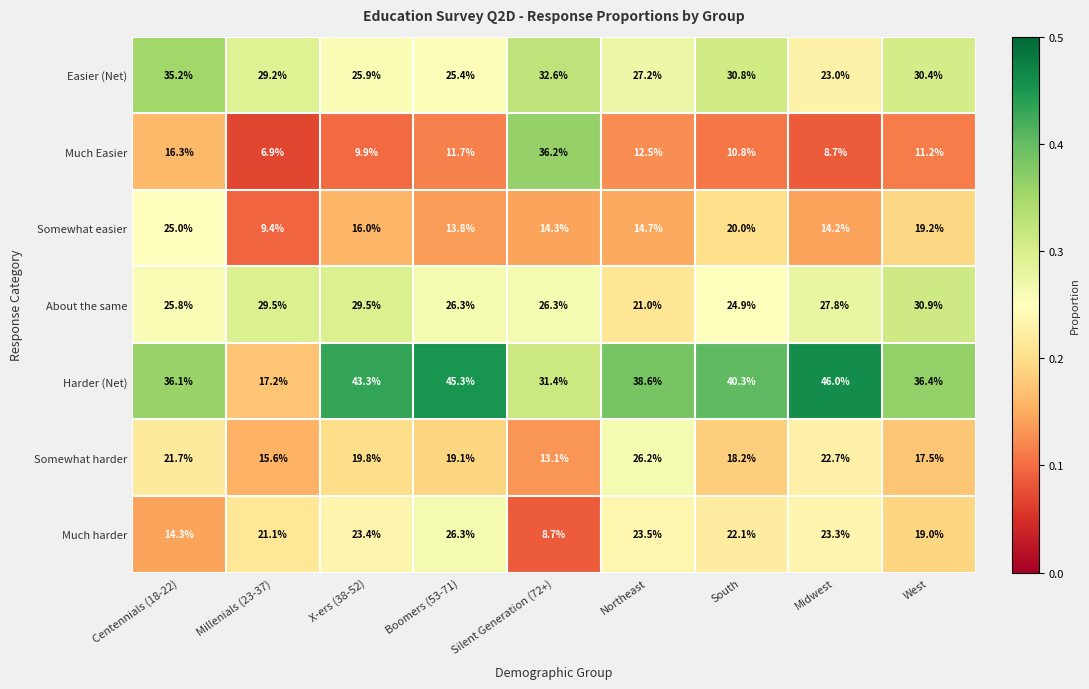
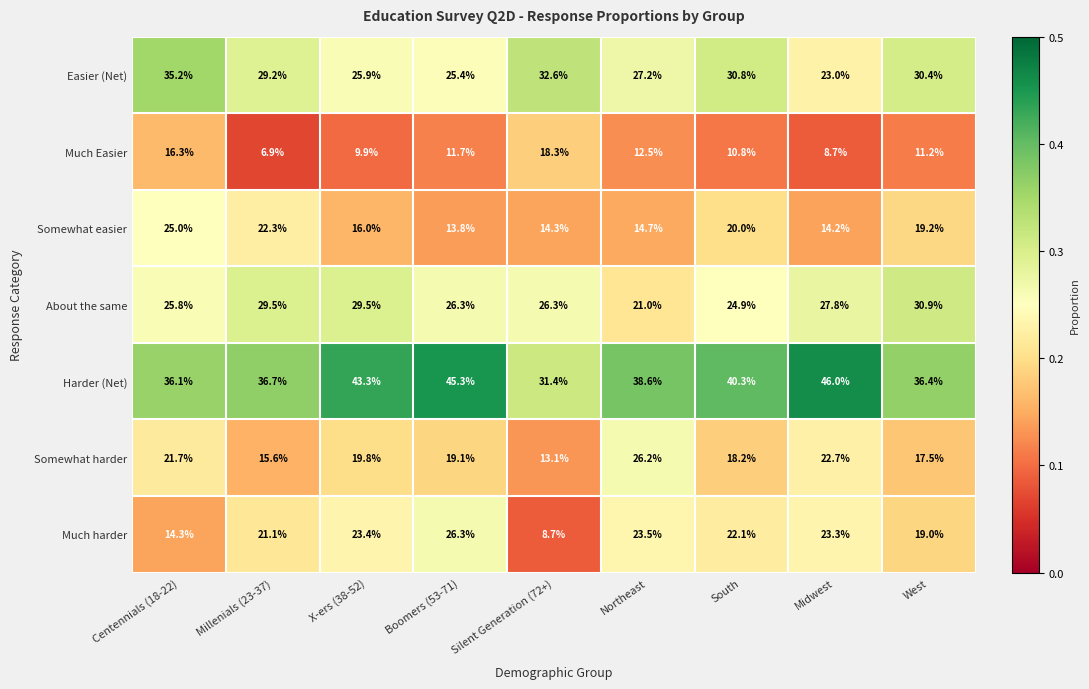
Much Easier, Silent Generation (72+): 36.2% -> 18.3%
Somewhat easier, Millenials (23-37): 9.4% -> 22.3%
Harder (Net), Millenials (23-37): 17.2% -> 36.7%
